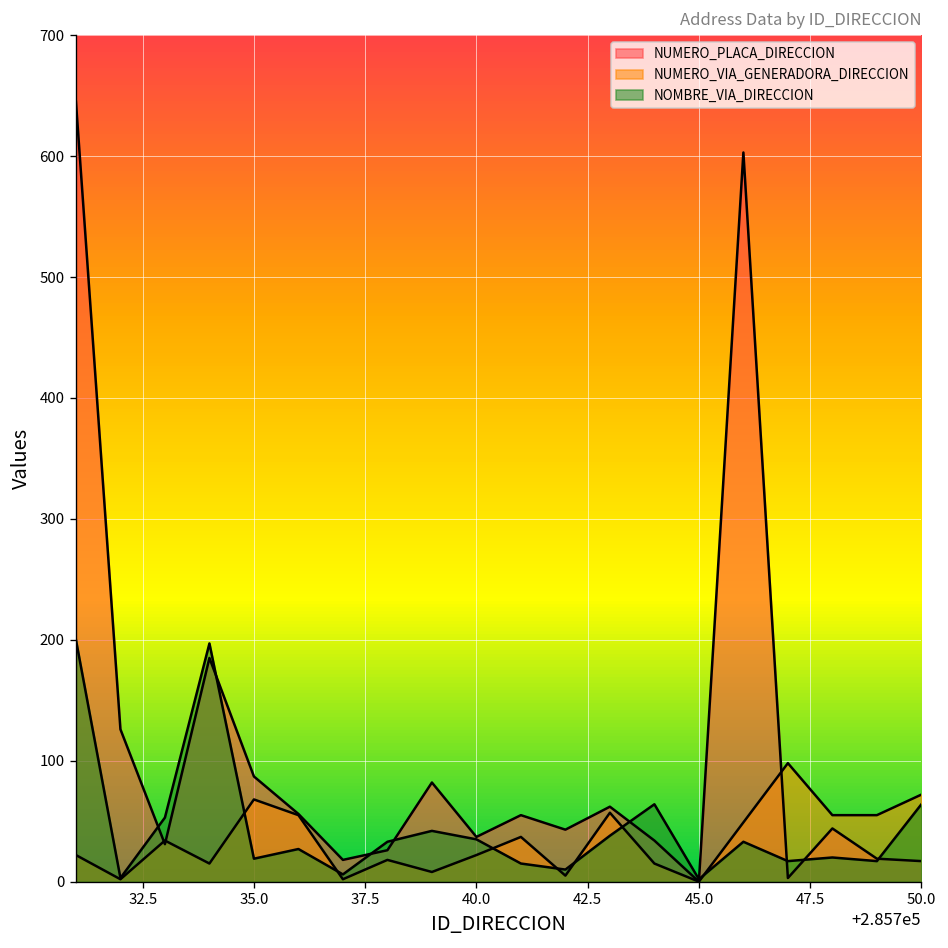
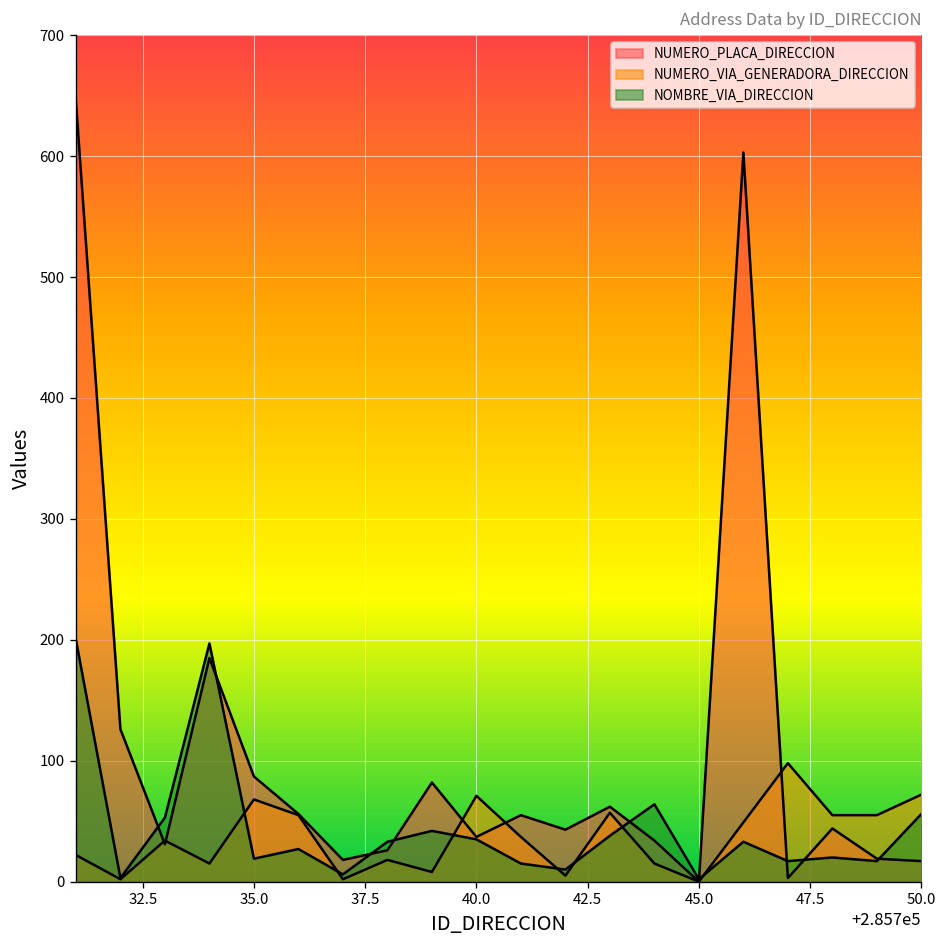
NUMERO_VIA_GENERADORA_DIRECCION, 40.0: 22 -> 71
NOMBRE_VIA_DIRECCION, 50.0: 64 -> 56
